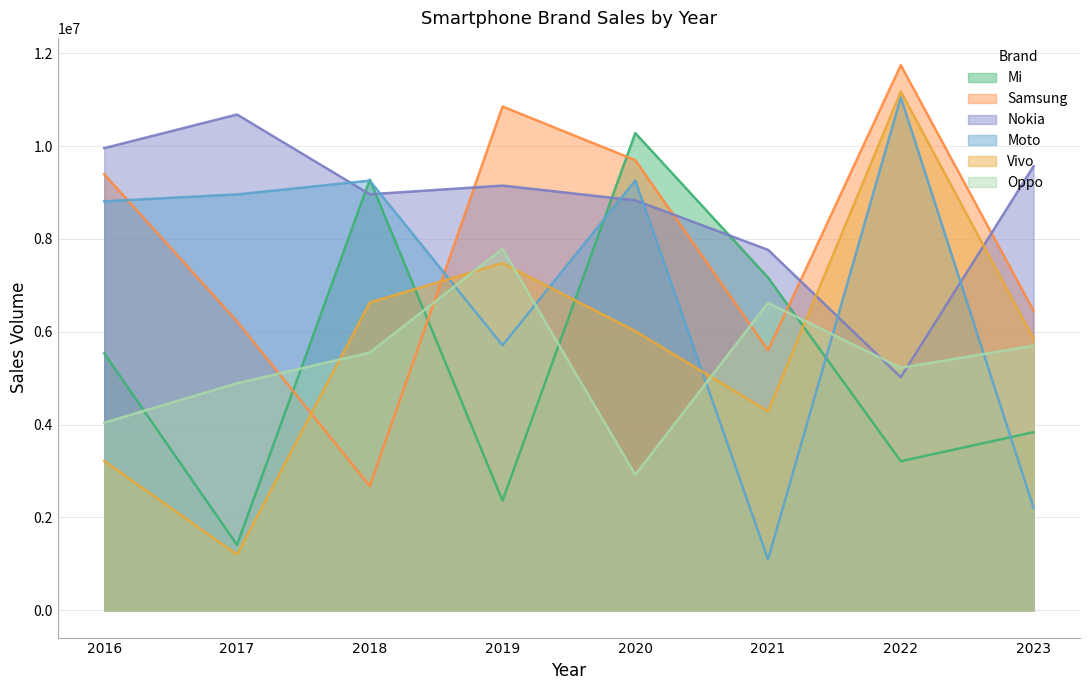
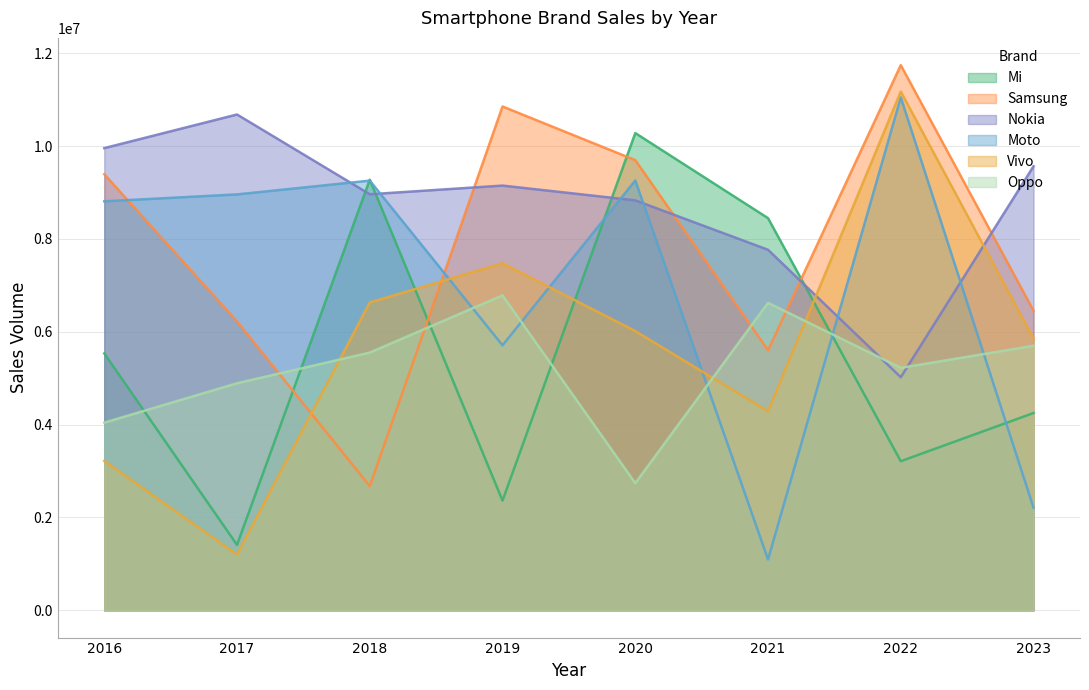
Oppo, 2019: 7800000 -> 6800000
Oppo, 2020: 2900000 -> 2700000
Mi, 2021: 7200000 -> 8400000
Mi, 2023: 3800000 -> 4300000
